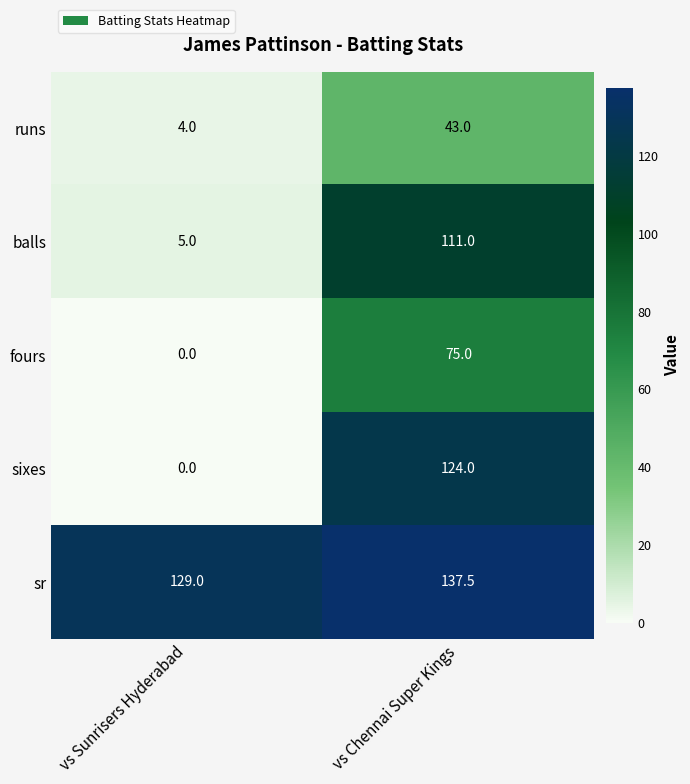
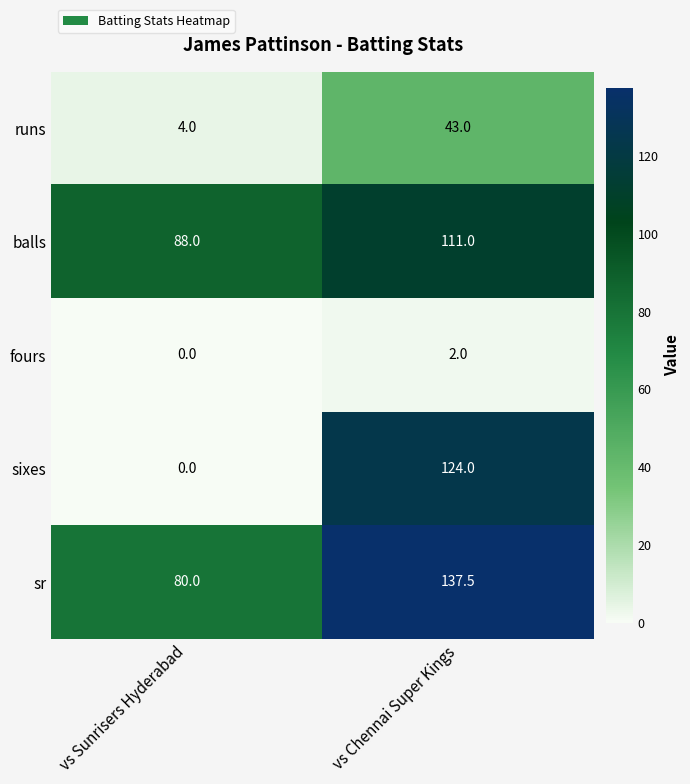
balls, vs Sunrisers Hyderabad: 5.0 -> 88.0
fours, vs Chennai Super Kings: 75.0 -> 2.0
sr, vs Sunrisers Hyderabad: 129.0 -> 80.0
